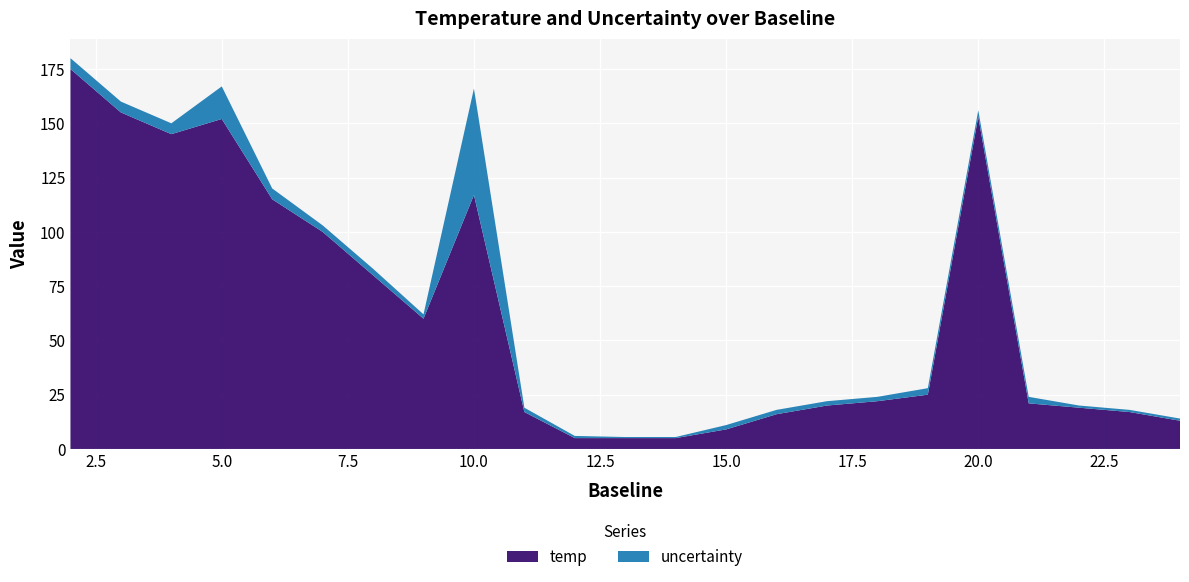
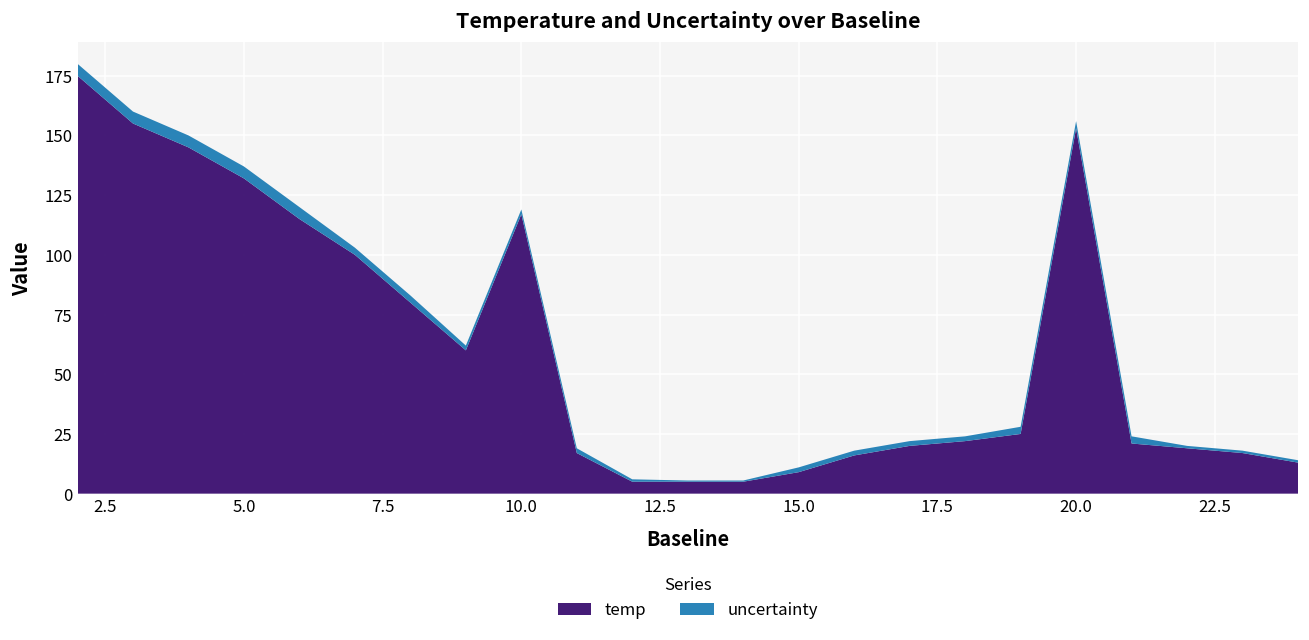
temp, 5.0: 152 -> 132
uncertainty, 5.0: 15 -> 5
uncertainty, 10.0: 49 -> 2
